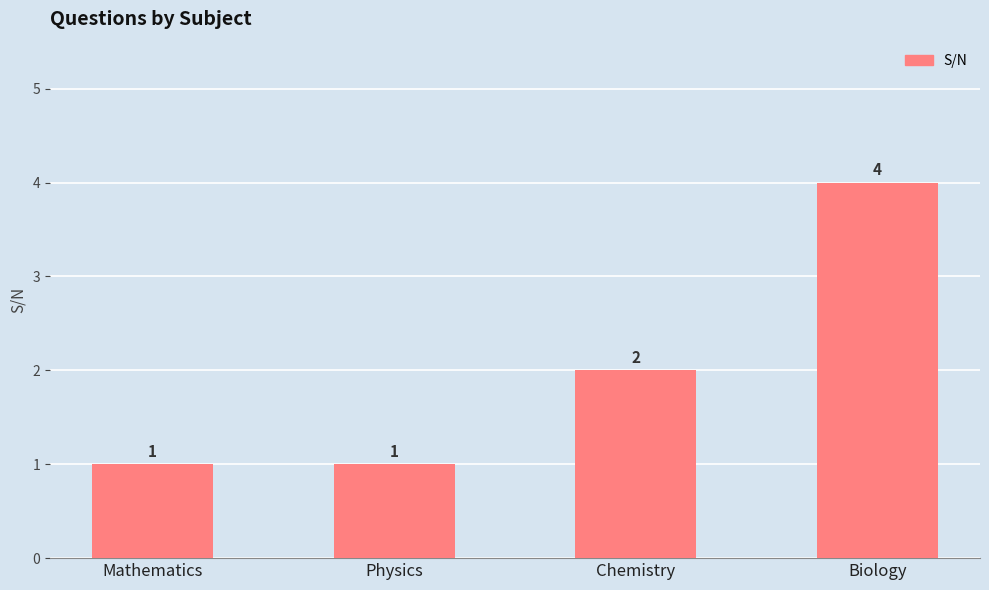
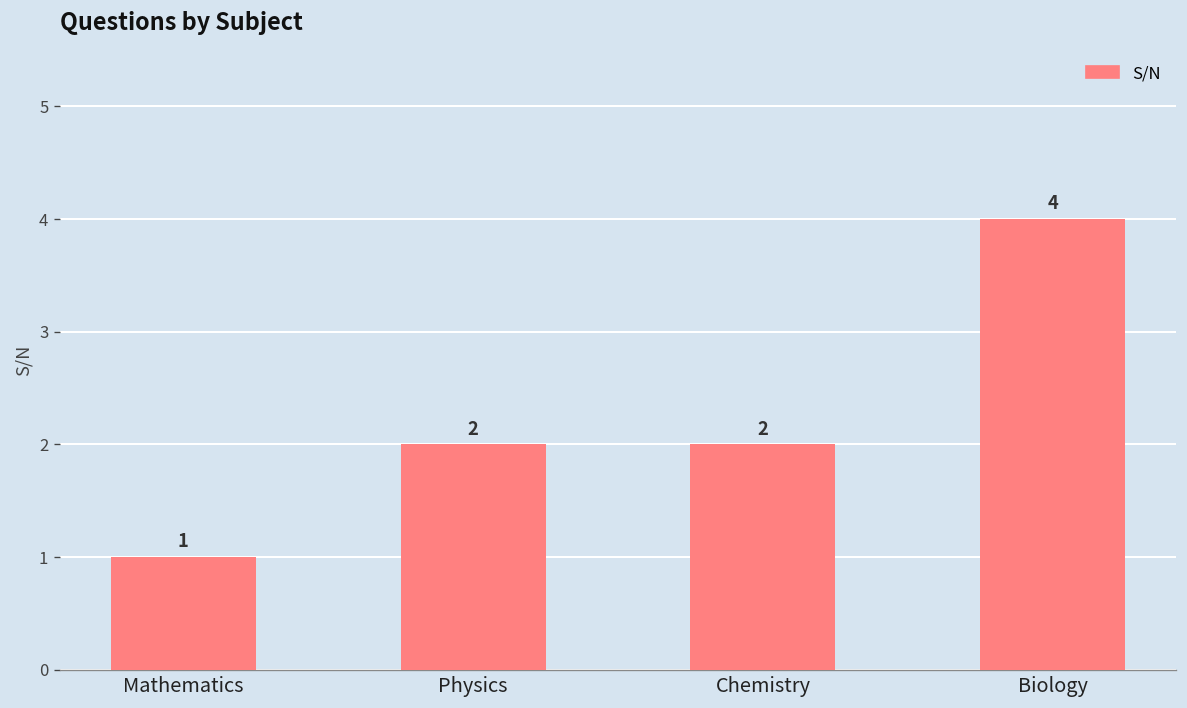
Physics: 1 -> 2
